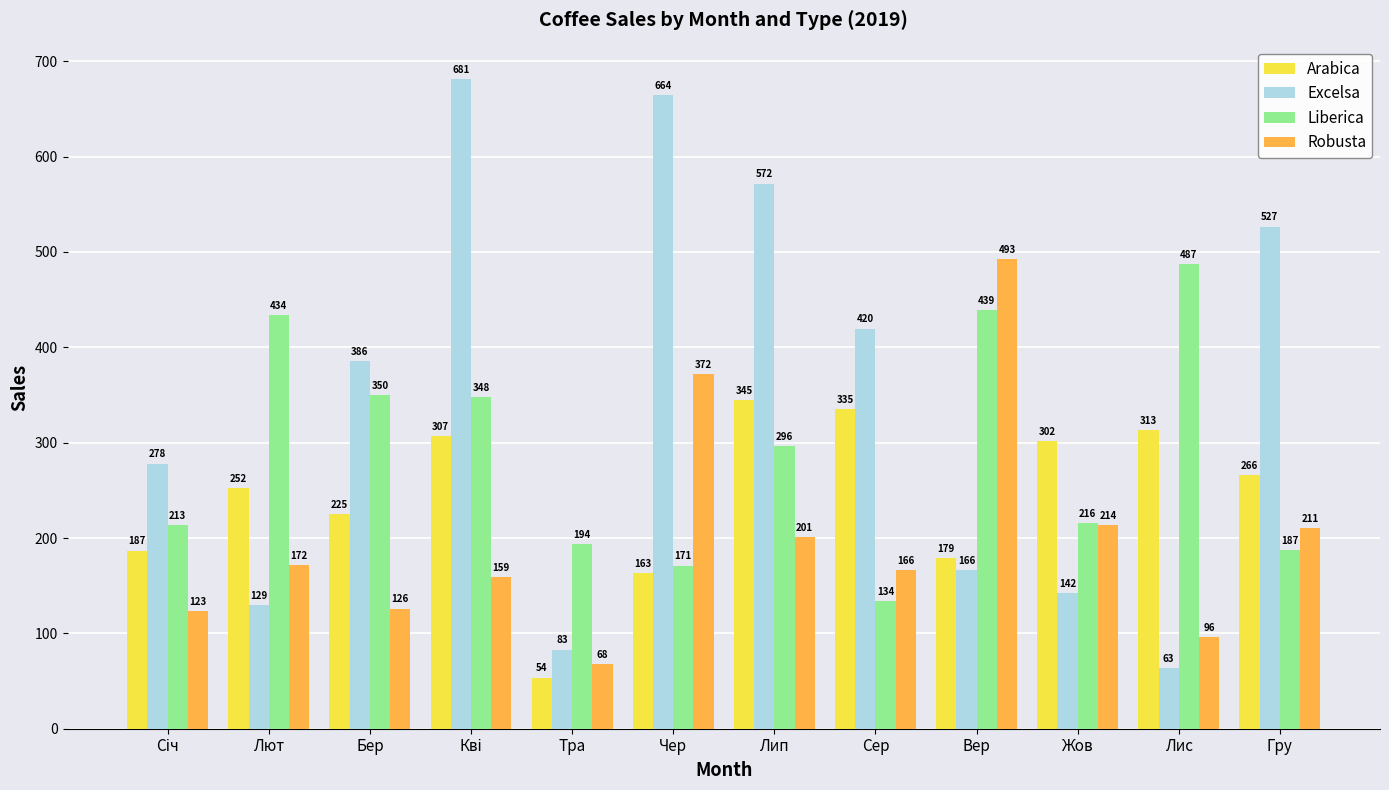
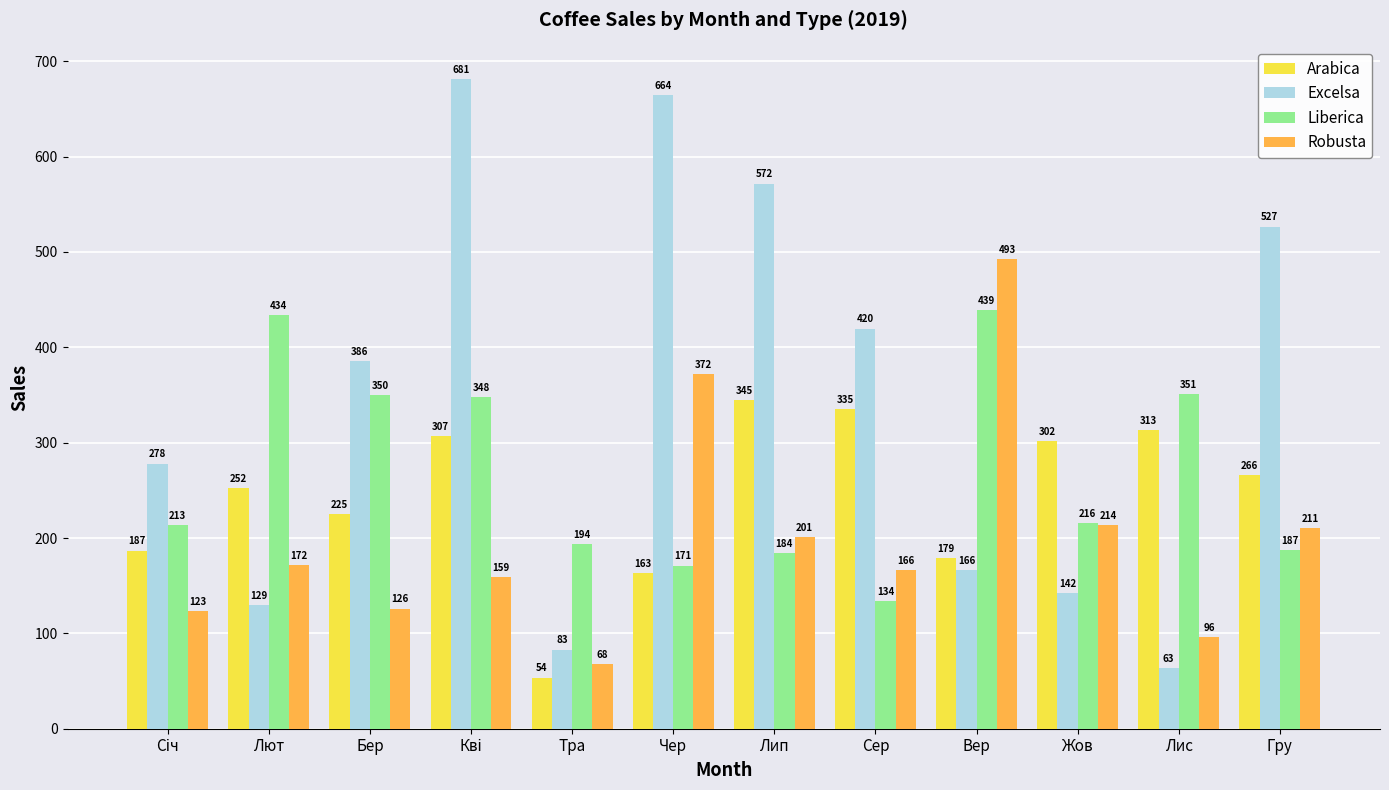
Liberica, Лип: 296 -> 184
Liberica, Лис: 487 -> 351
